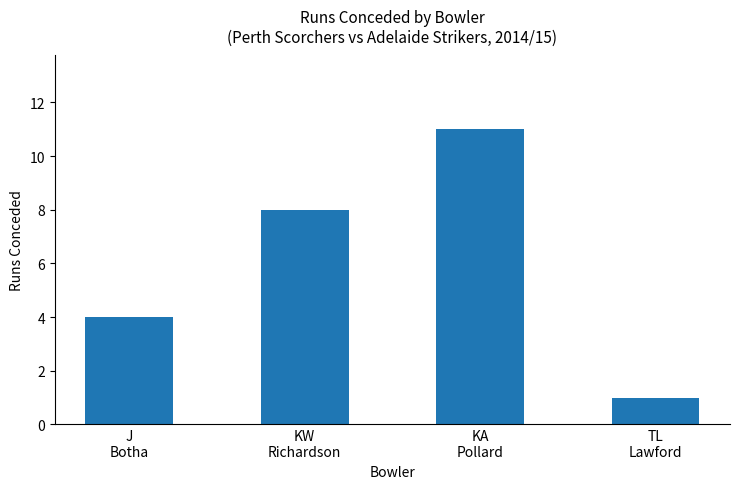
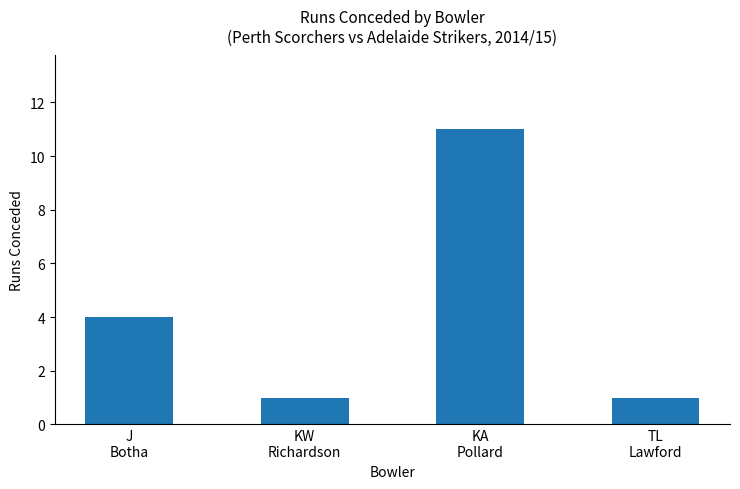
KW Richardson: 8 -> 1
